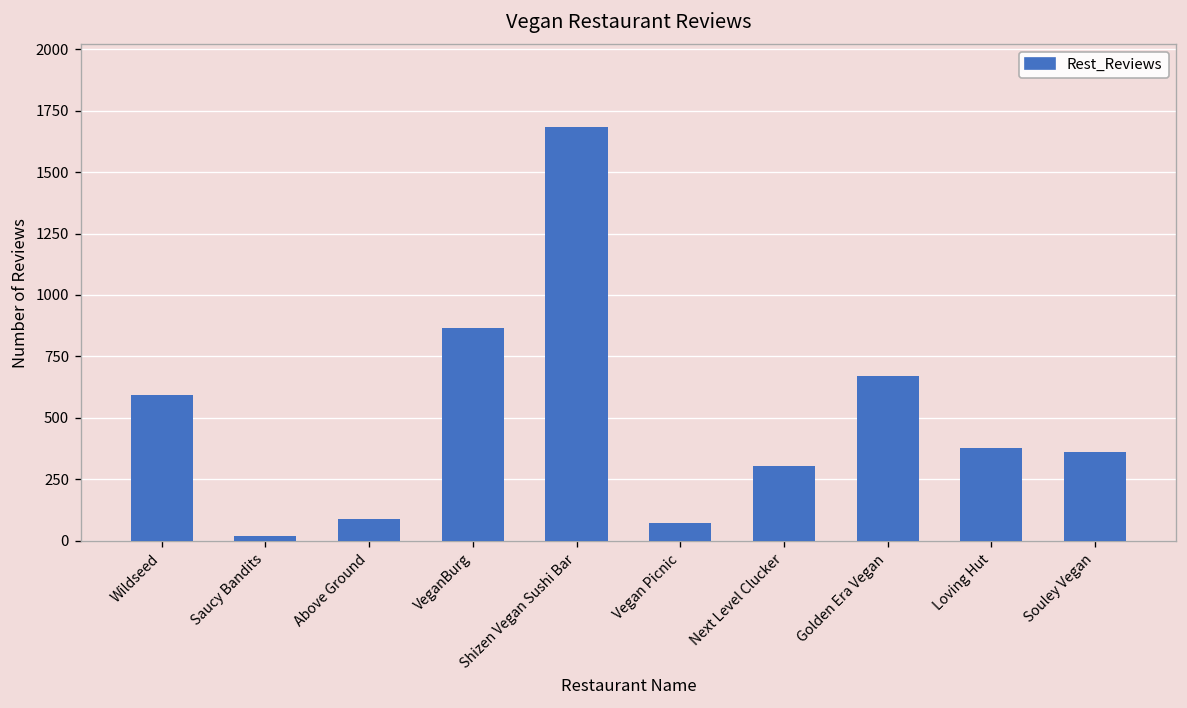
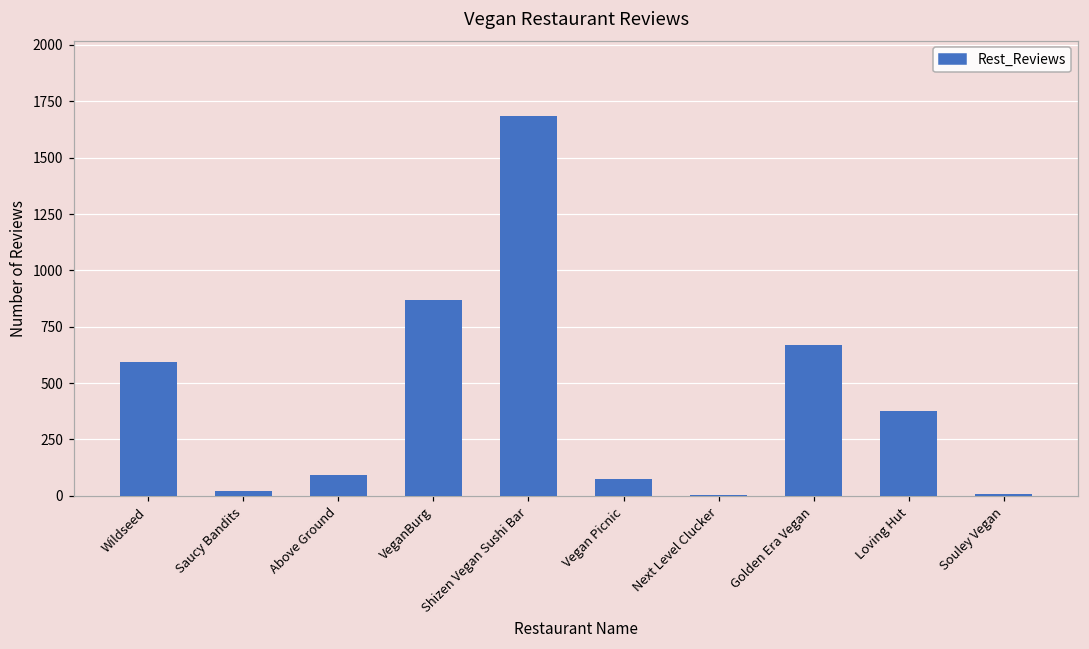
Next Level Clucker: 300 -> 0
Souley Vegan: 360 -> 10
